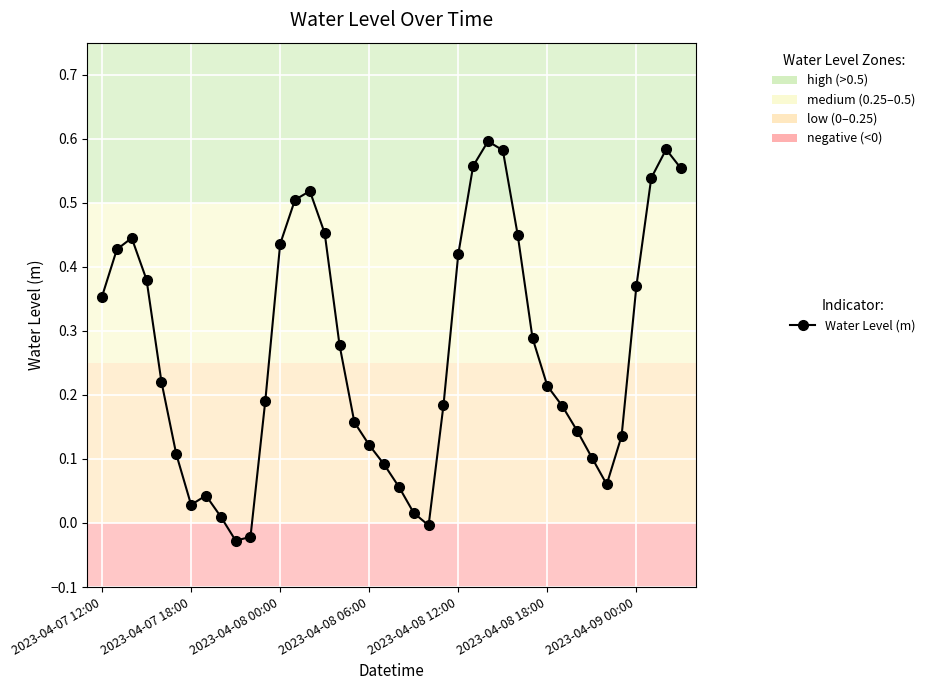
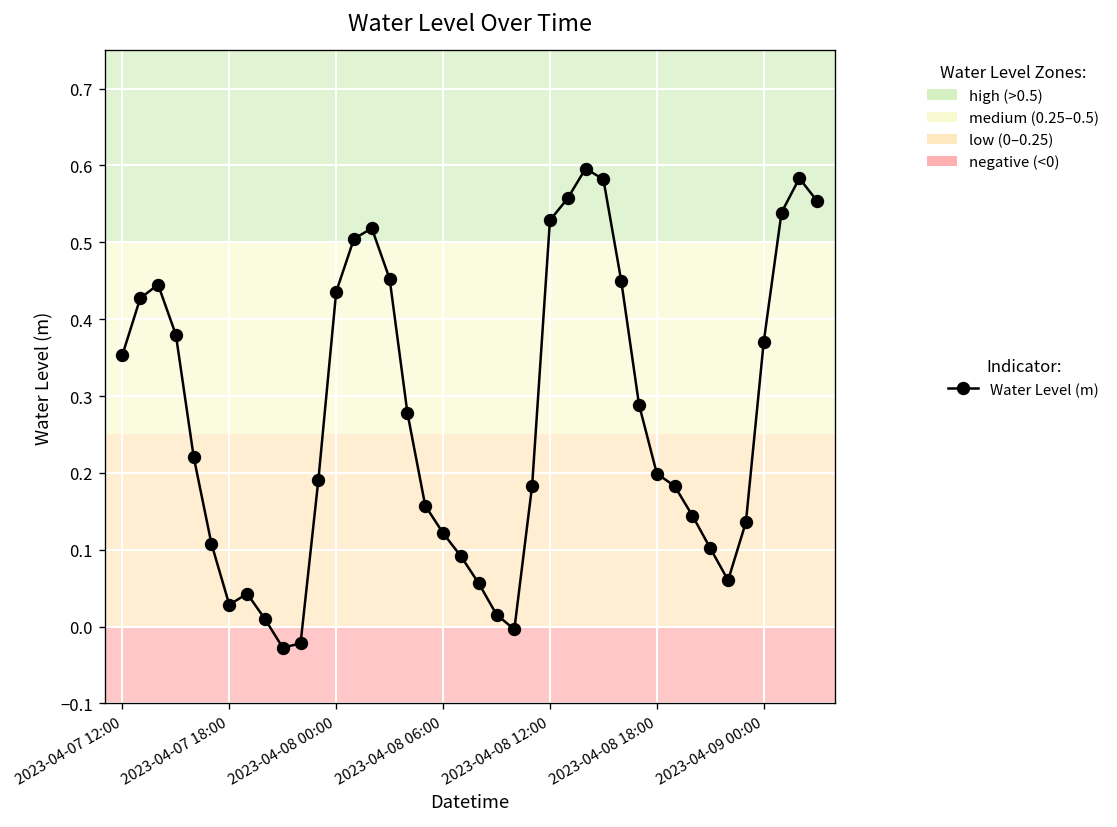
2023-04-08 12:00: 0.42 -> 0.53
2023-04-08 18:00: 0.21 -> 0.20
